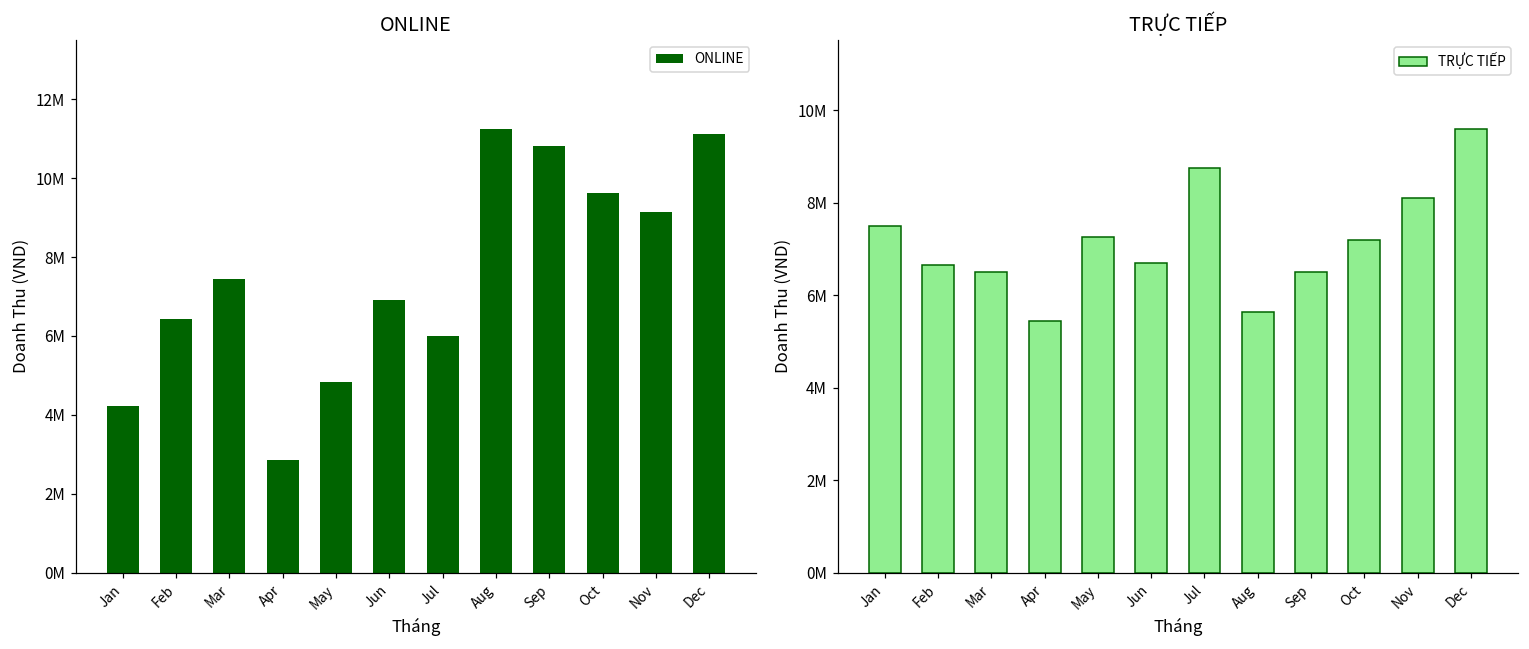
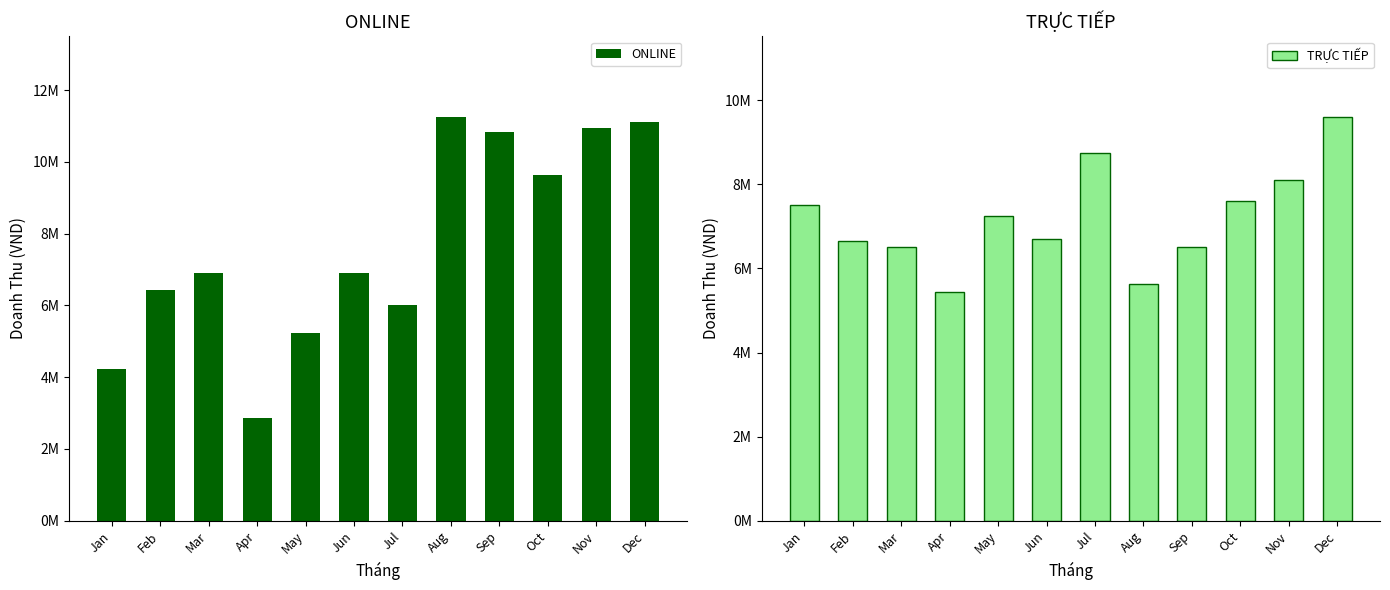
ONLINE, Mar: 7400000 -> 6900000
ONLINE, May: 4800000 -> 5200000
ONLINE, Nov: 9100000 -> 10900000
TRỰC TIẾP, Oct: 7200000 -> 7600000
